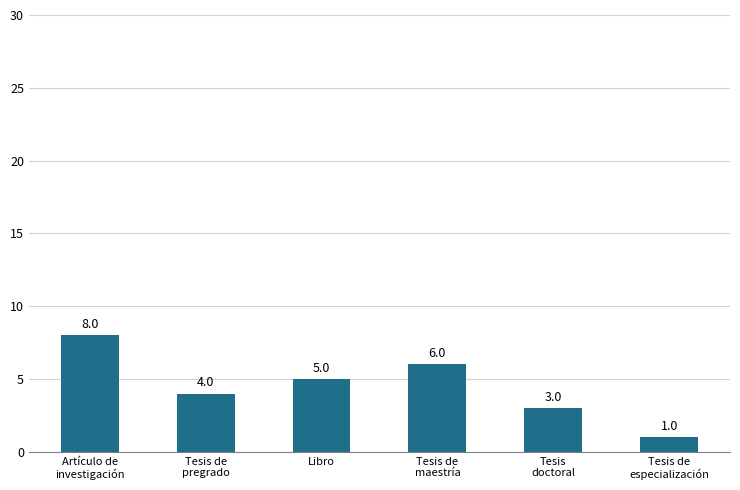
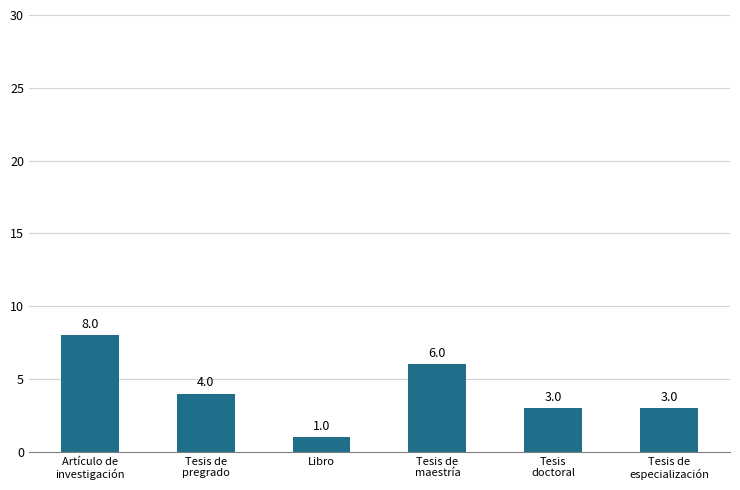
Libro: 5.0 -> 1.0
Tesis de especialización: 1.0 -> 3.0
